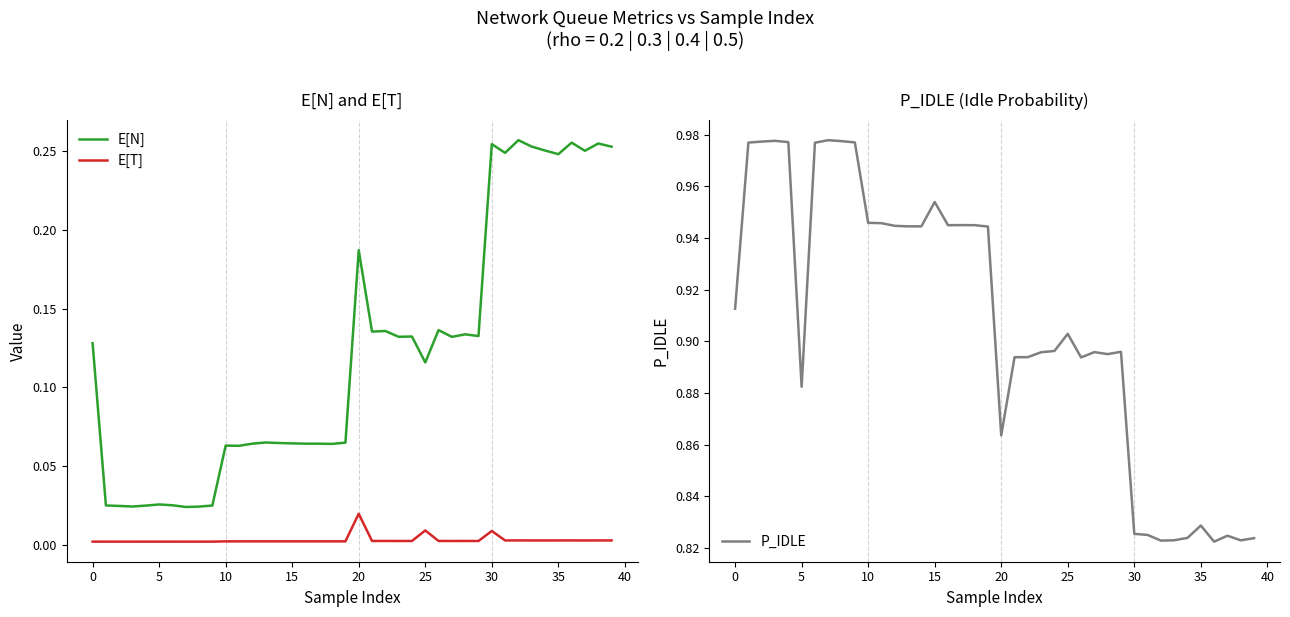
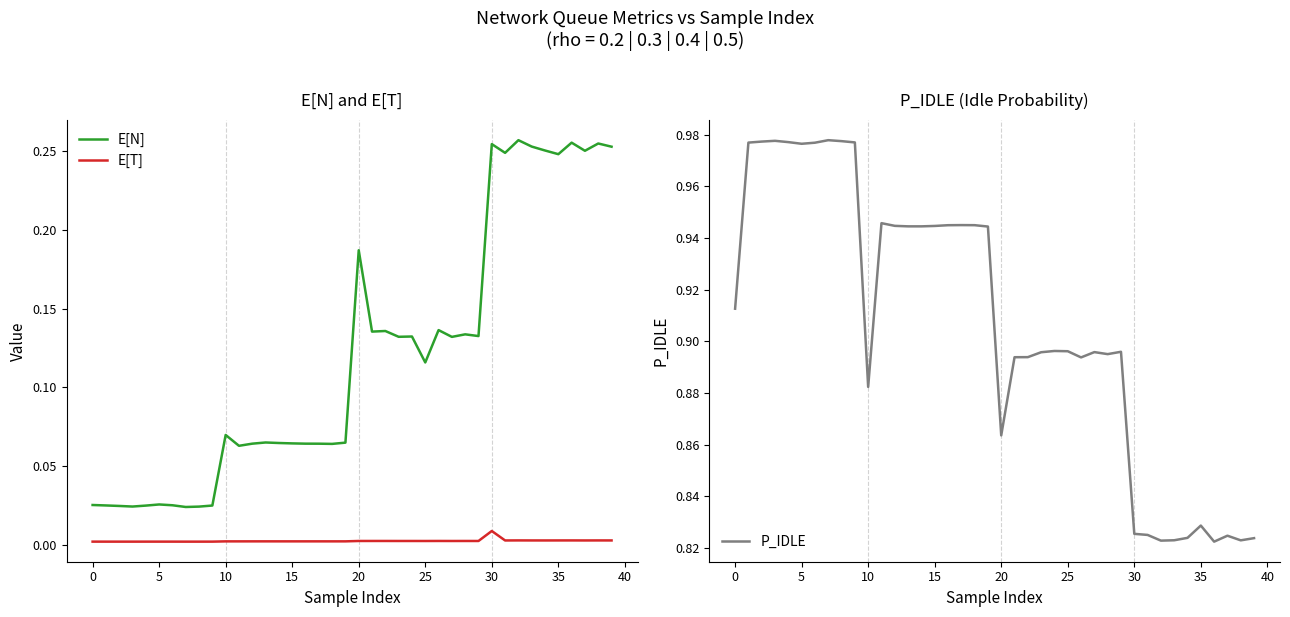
E[N] and E[T], E[N], 0: 0.128 -> 0.025
E[N] and E[T], E[N], 10: 0.063 -> 0.070
E[N] and E[T], E[T], 20: 0.020 -> 0.003
E[N] and E[T], E[T], 25: 0.009 -> 0.003
P_IDLE (Idle Probability), 5: 0.882 -> 0.976
P_IDLE (Idle Probability), 10: 0.946 -> 0.882
P_IDLE (Idle Probability), 15: 0.954 -> 0.945
P_IDLE (Idle Probability), 25: 0.903 -> 0.896
